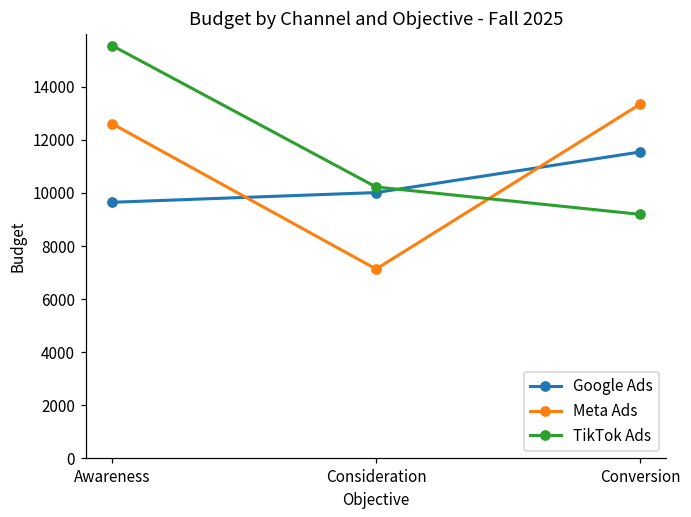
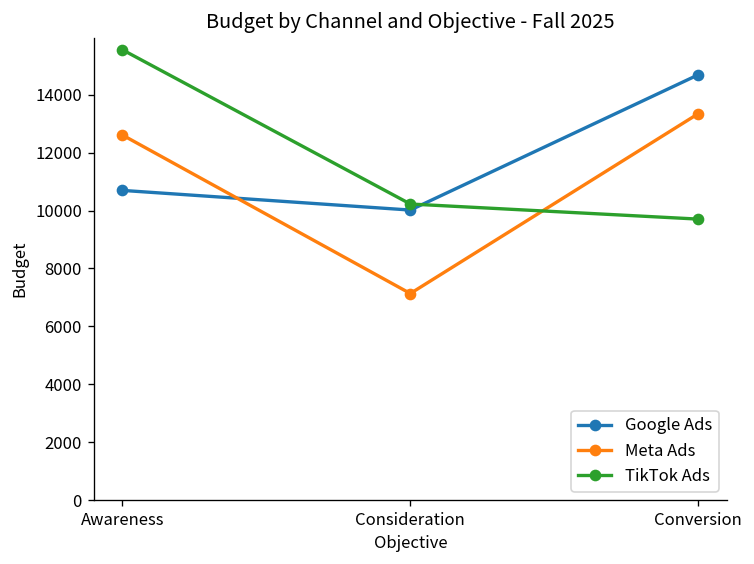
Google Ads, Awareness: 9600 -> 10700
Google Ads, Conversion: 11500 -> 14700
TikTok Ads, Conversion: 9200 -> 9700
